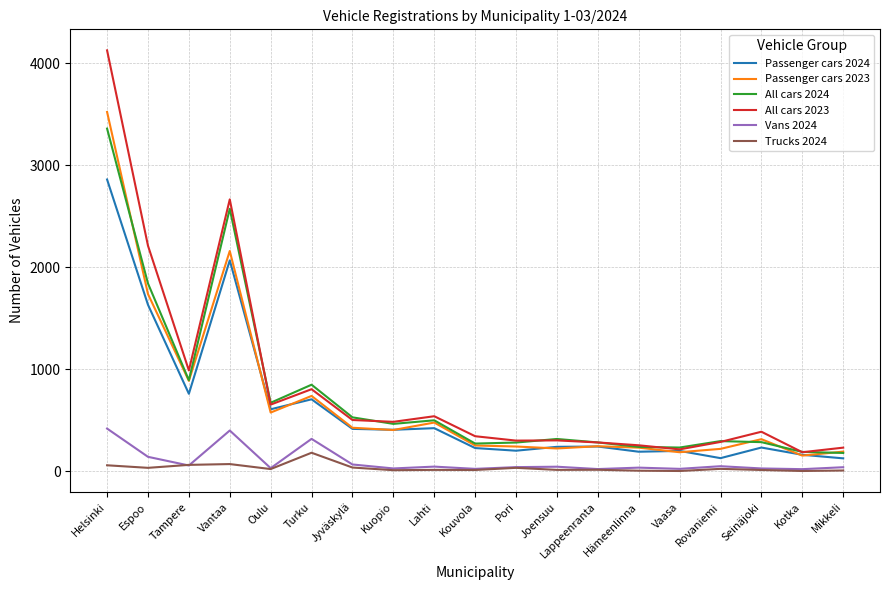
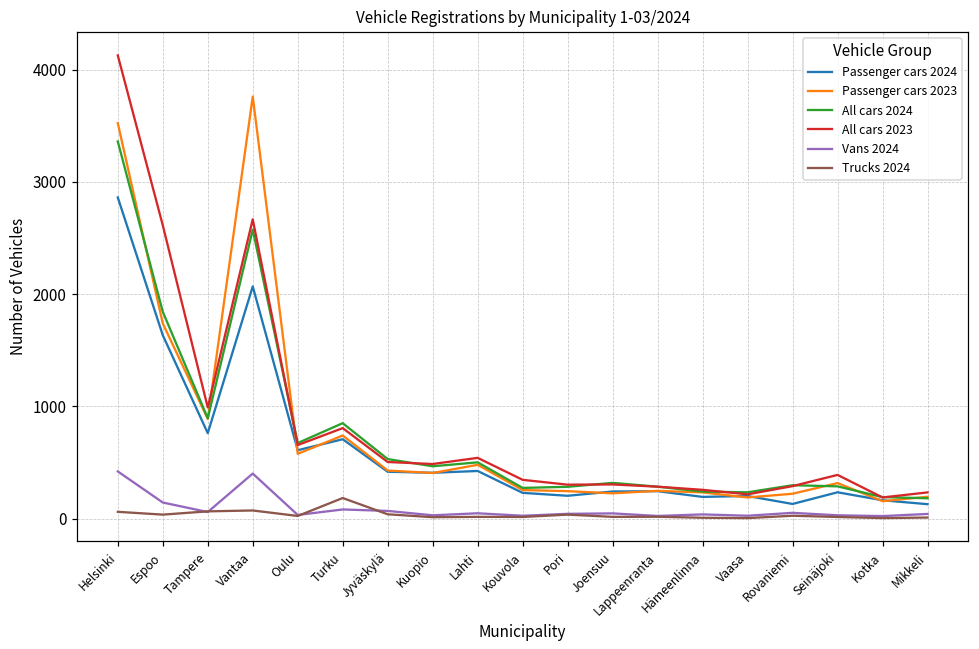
All cars 2023, Espoo: 2210 -> 2610
Passenger cars 2023, Vantaa: 2160 -> 3760
Vans 2024, Turku: 320 -> 80
